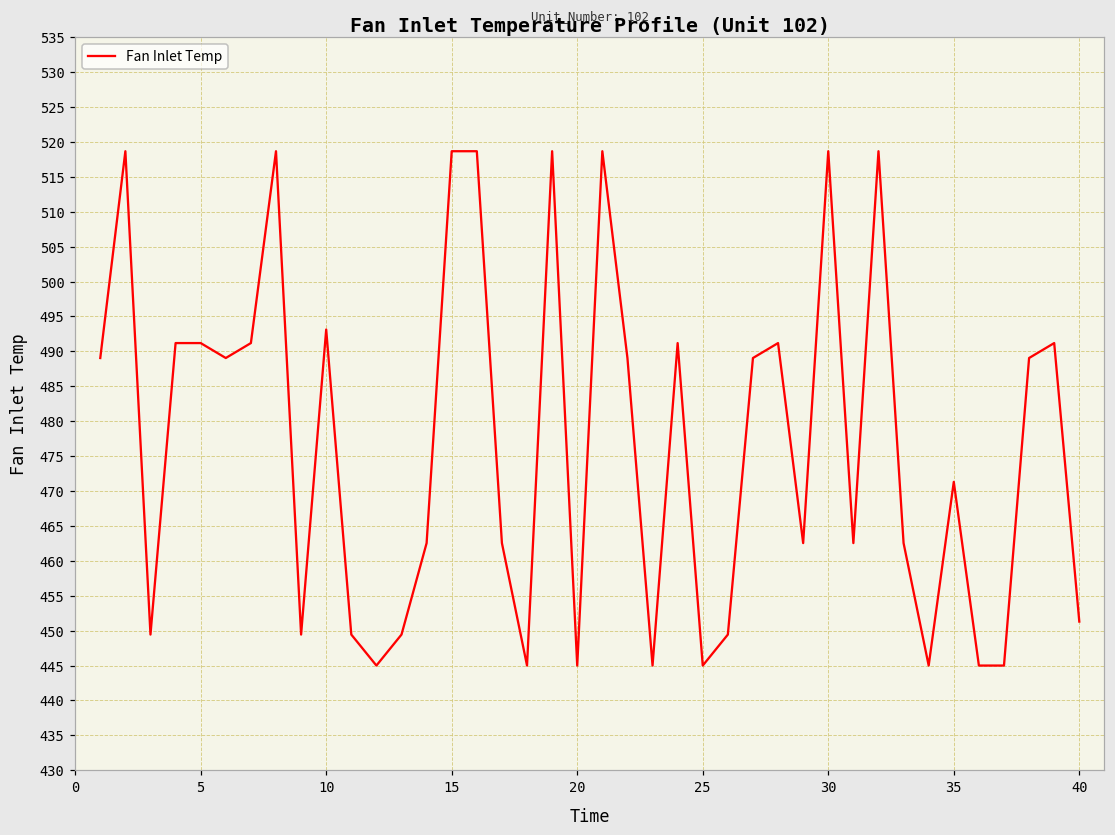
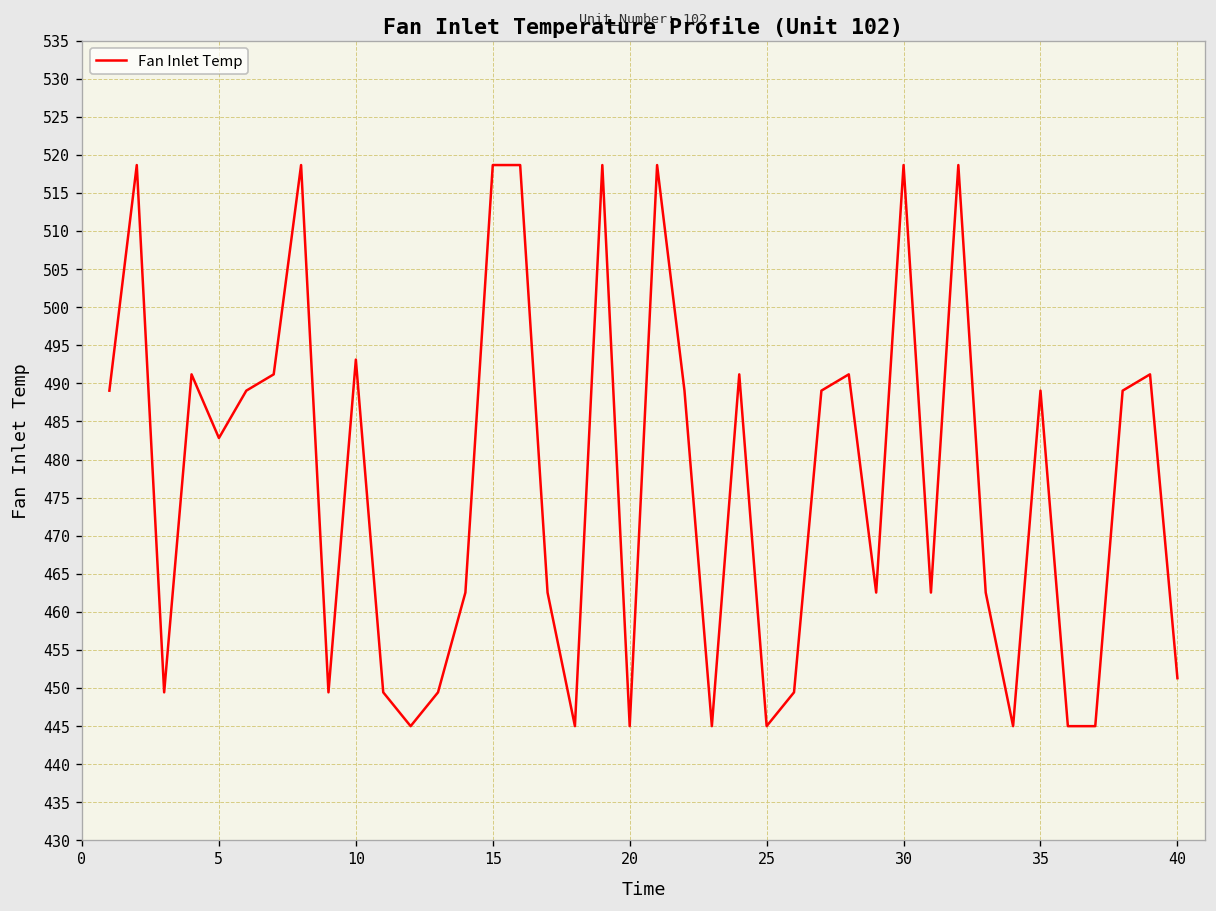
5: 491 -> 483
35: 471 -> 489
